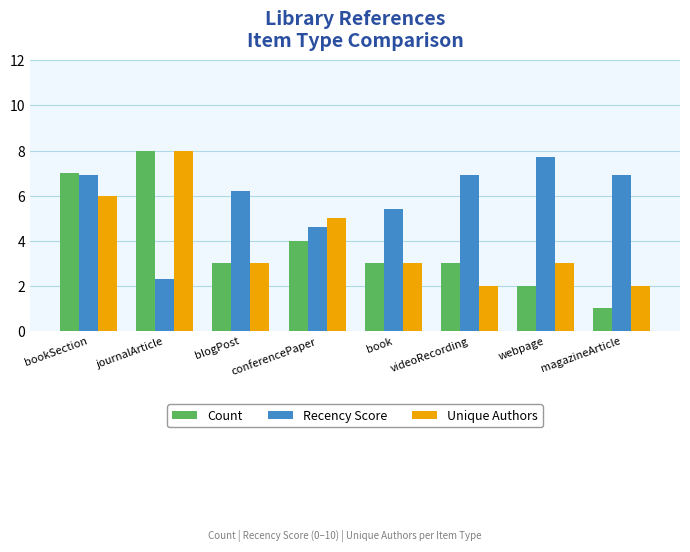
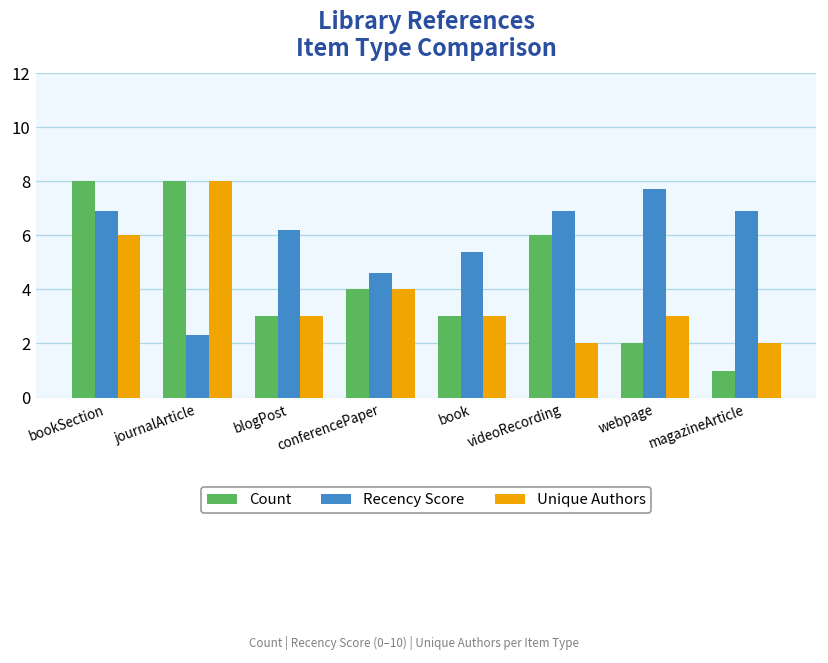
Count, bookSection: 7 -> 8
Unique Authors, conferencePaper: 5 -> 4
Count, videoRecording: 3 -> 6
